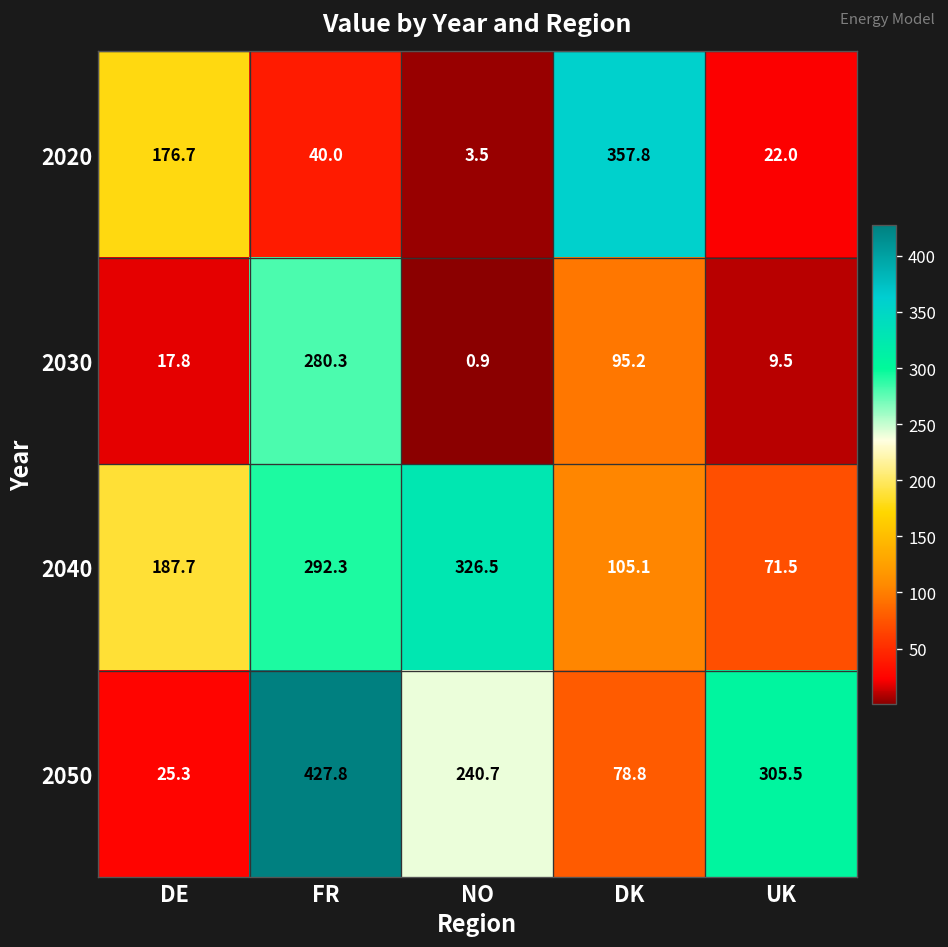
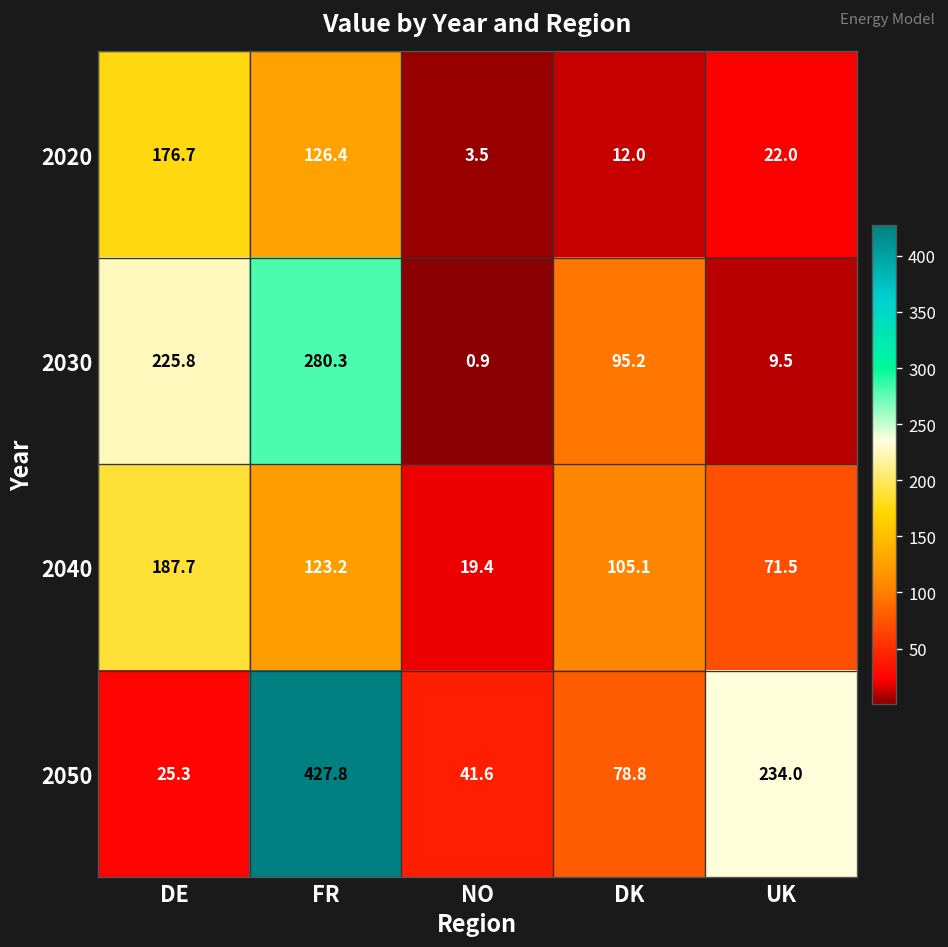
2020, FR: 40.0 -> 126.4
2020, DK: 357.8 -> 12.0
2030, DE: 17.8 -> 225.8
2040, FR: 292.3 -> 123.2
2040, NO: 326.5 -> 19.4
2050, NO: 240.7 -> 41.6
2050, UK: 305.5 -> 234.0
